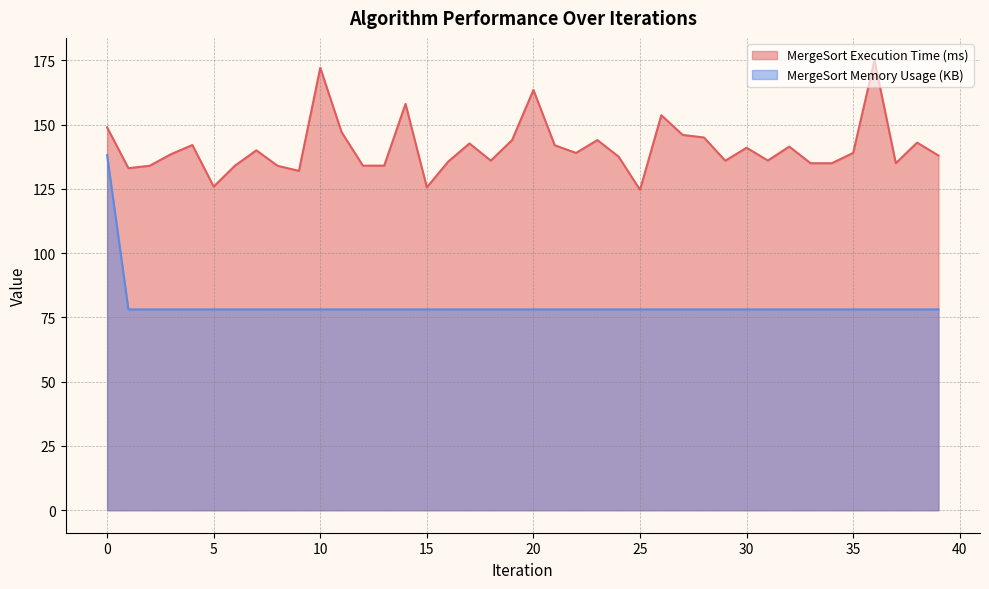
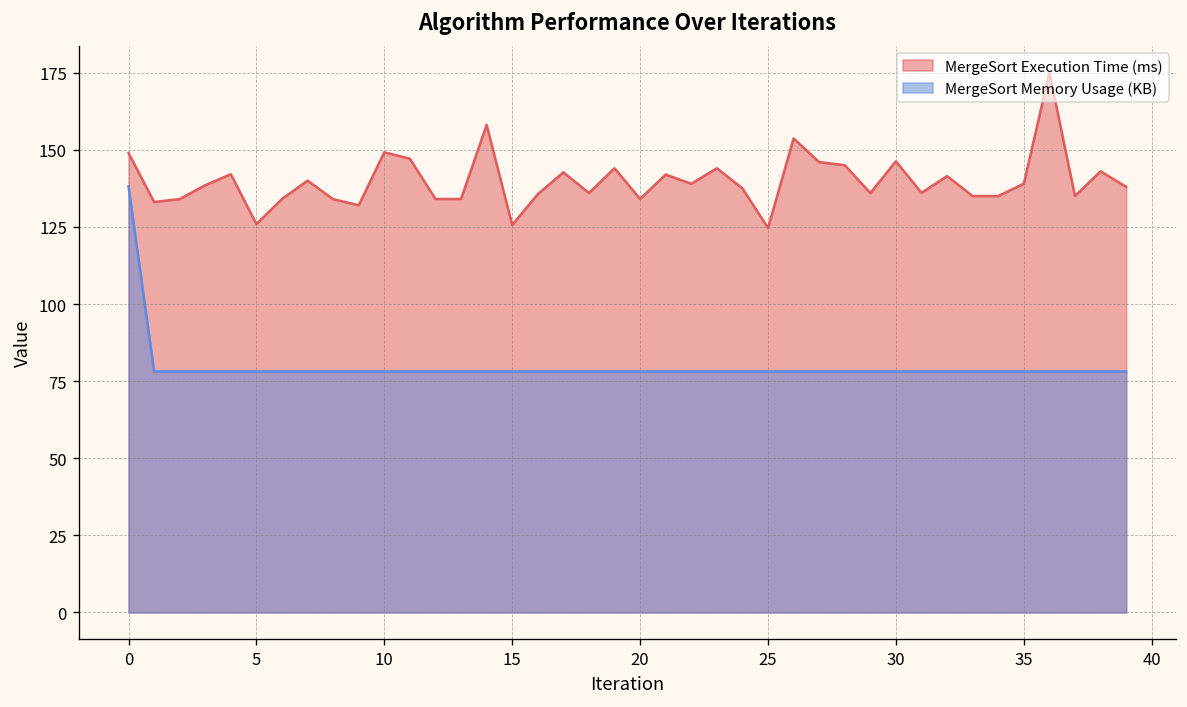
MergeSort Execution Time (ms), 10: 172 -> 149
MergeSort Execution Time (ms), 20: 164 -> 134
MergeSort Execution Time (ms), 30: 141 -> 146
